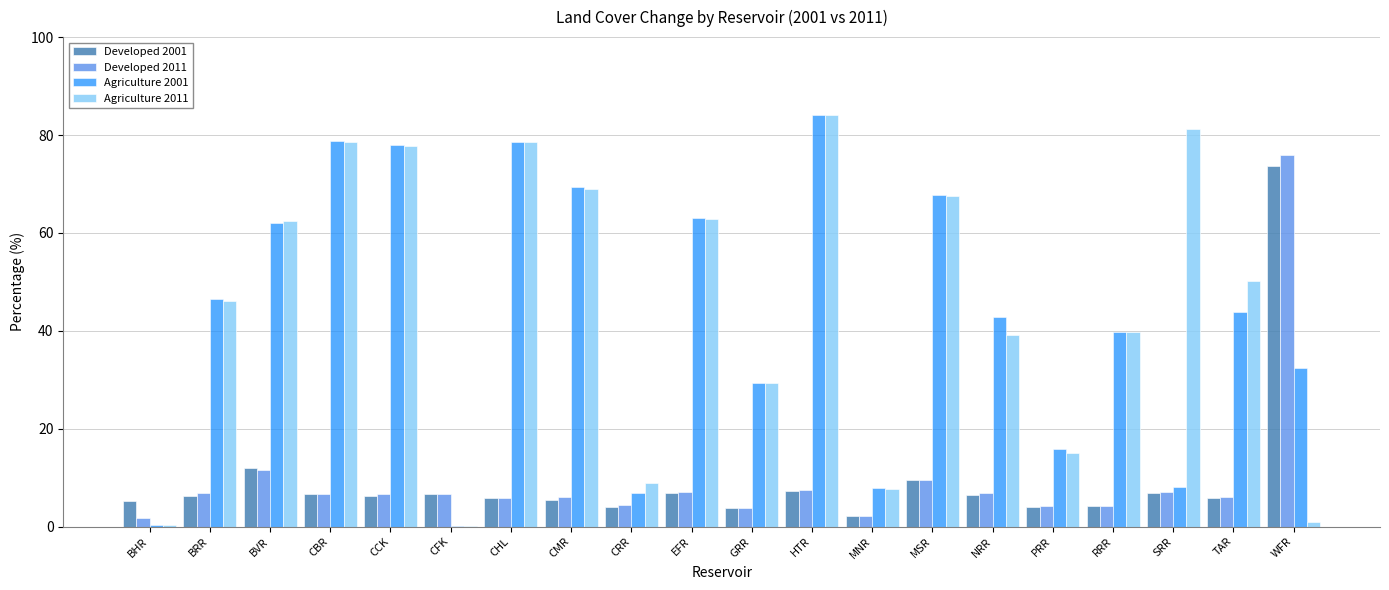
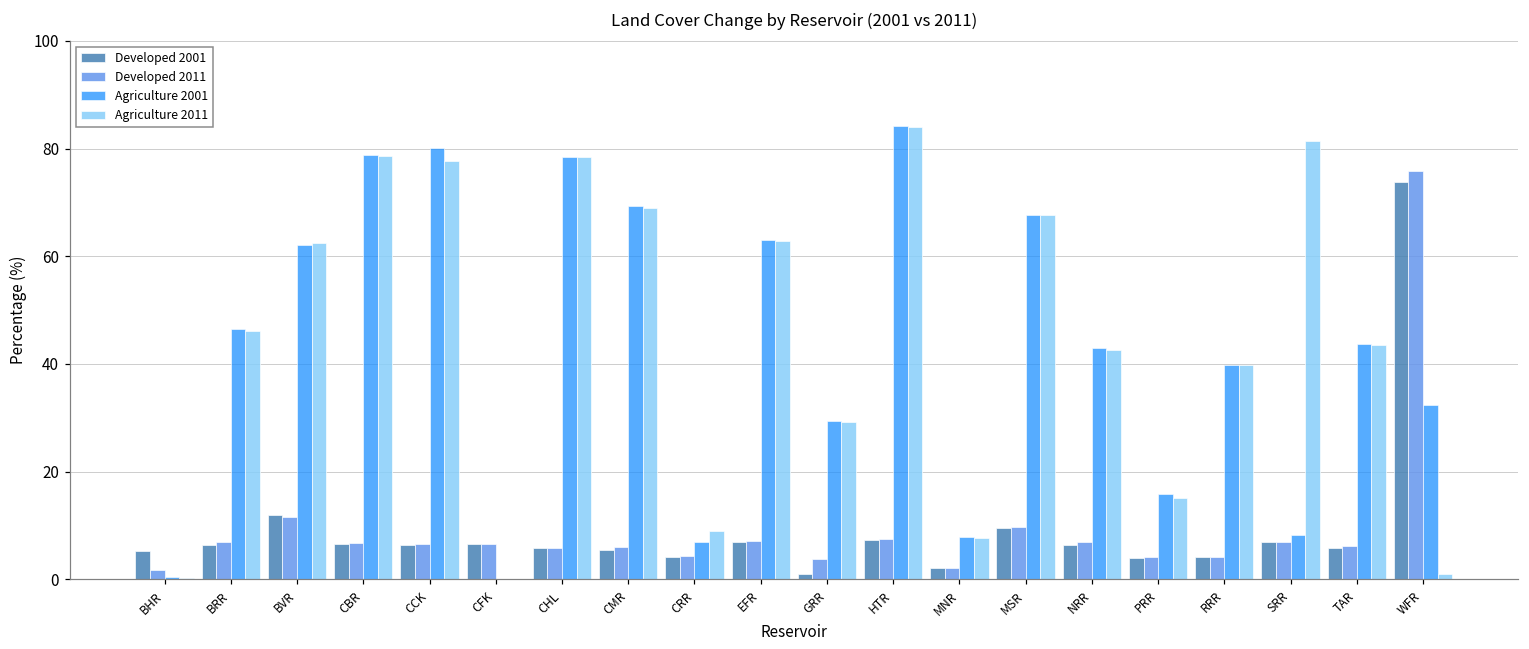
Agriculture 2001, CCK: 78 -> 80
Developed 2001, GRR: 4 -> 1
Agriculture 2011, NRR: 39 -> 43
Agriculture 2011, TAR: 50 -> 44
